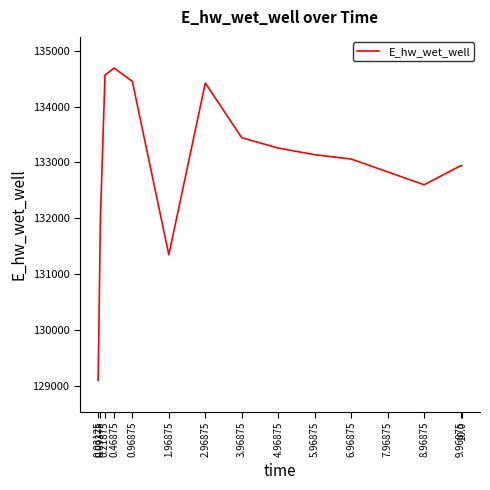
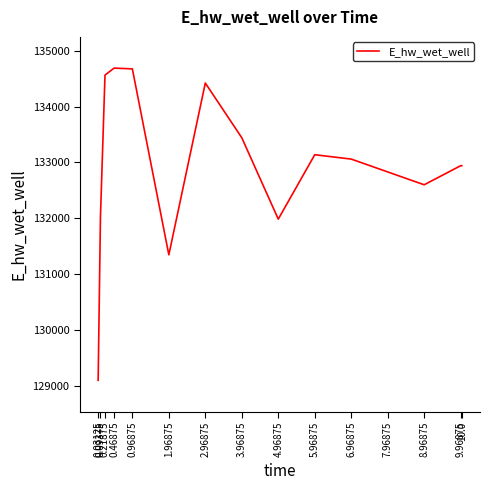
0.96875: 134500 -> 134700
4.96875: 133300 -> 132000
